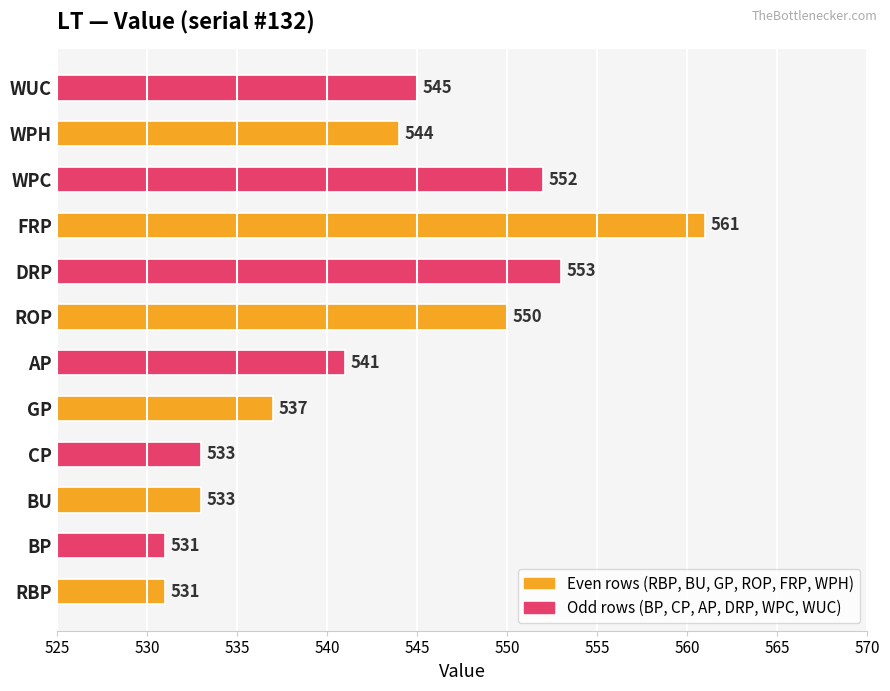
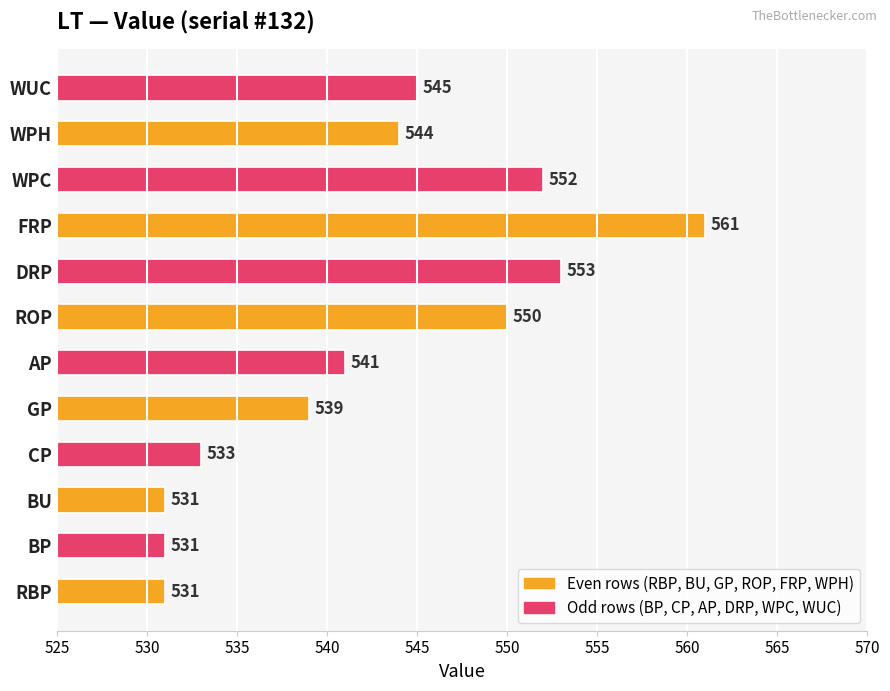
GP: 537 -> 539
BU: 533 -> 531
